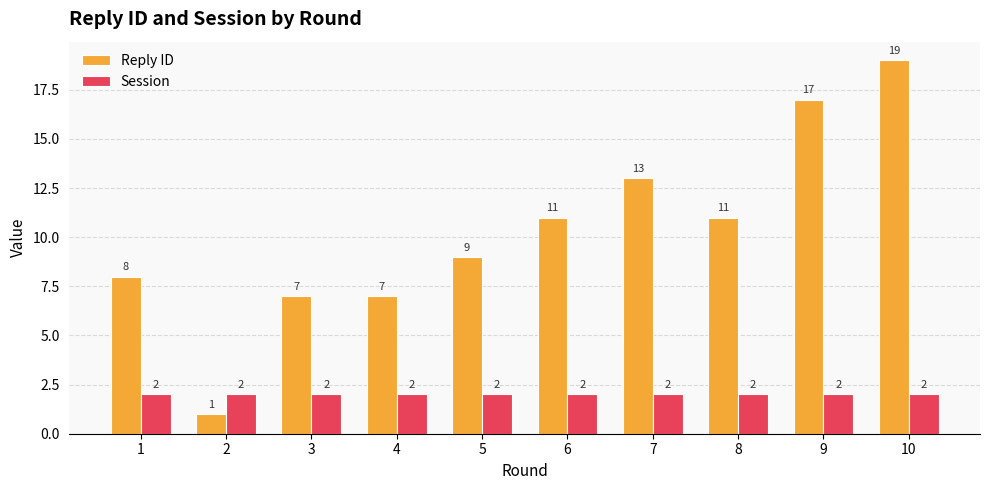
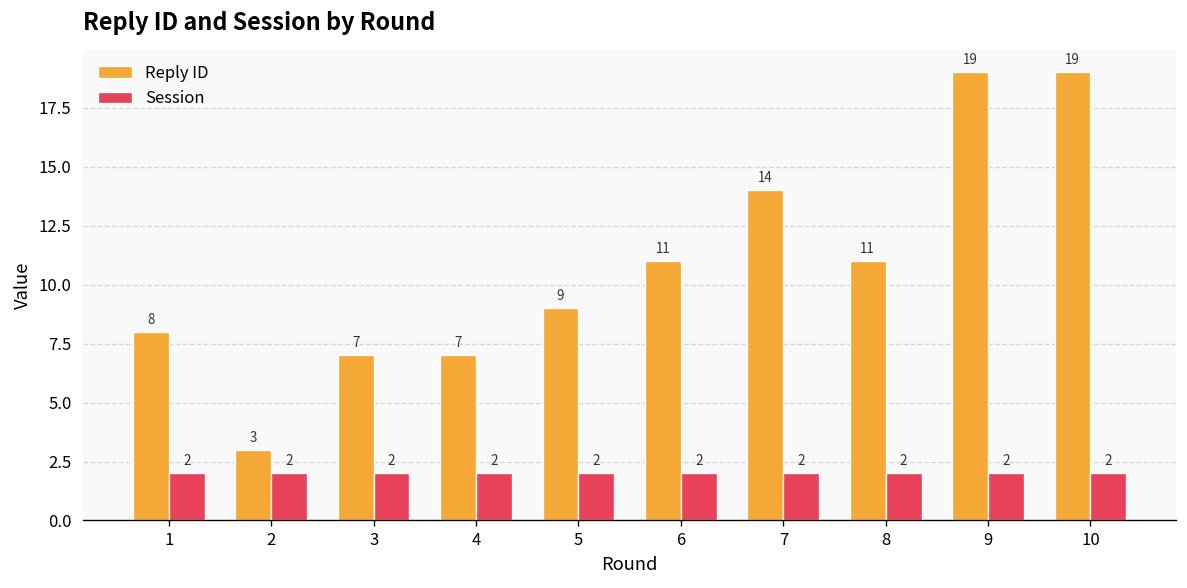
Reply ID, 2: 1 -> 3
Reply ID, 7: 13 -> 14
Reply ID, 9: 17 -> 19
